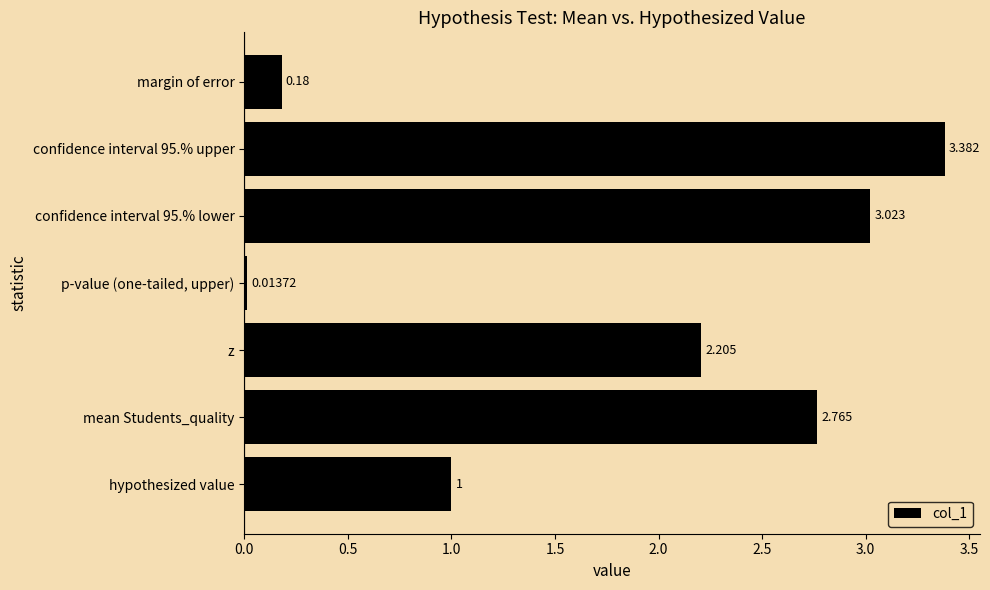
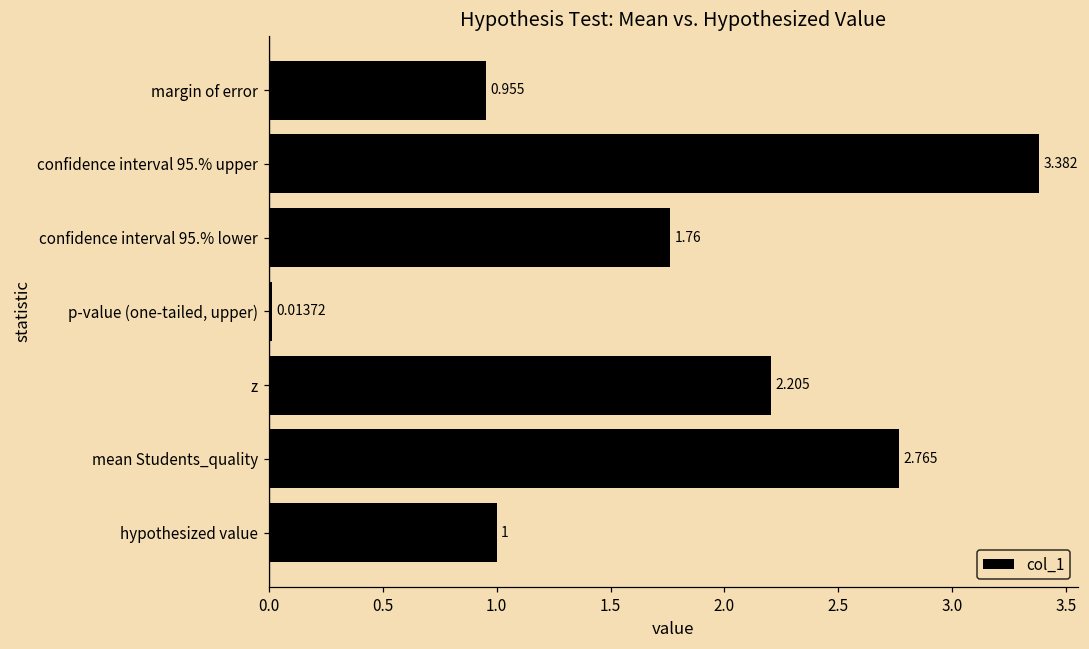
margin of error: 0.18 -> 0.955
confidence interval 95.% lower: 3.023 -> 1.76
